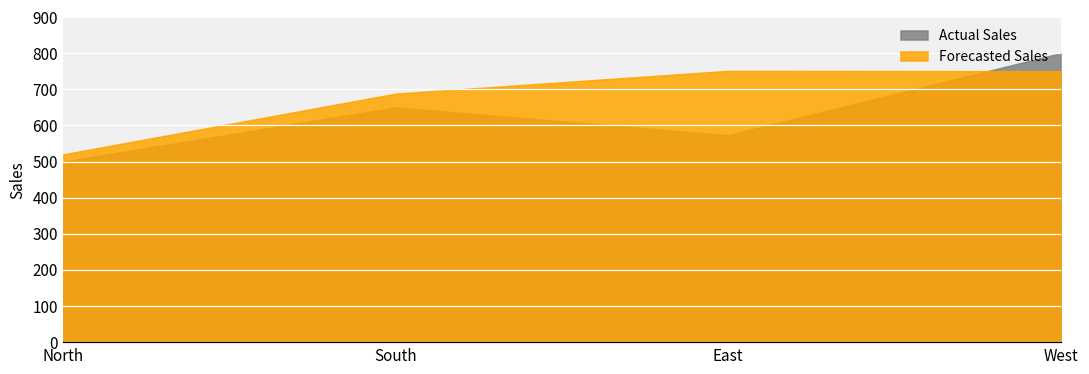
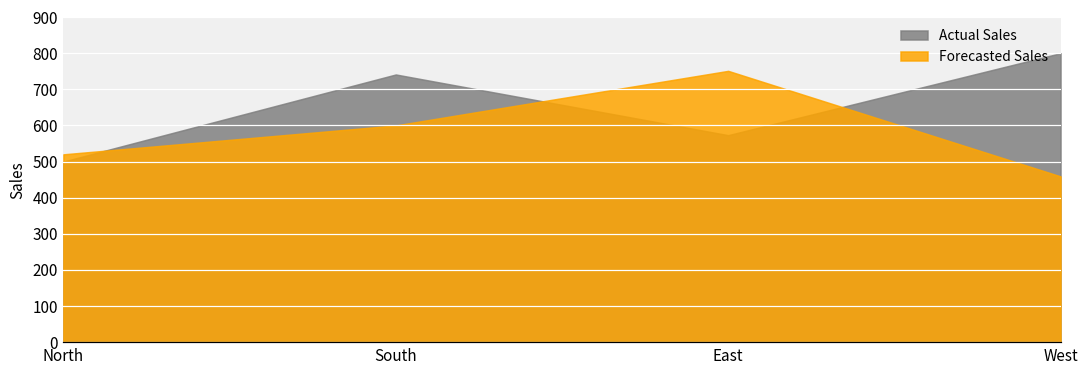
Actual Sales, South: 650 -> 740
Forecasted Sales, South: 690 -> 600
Forecasted Sales, West: 750 -> 460
